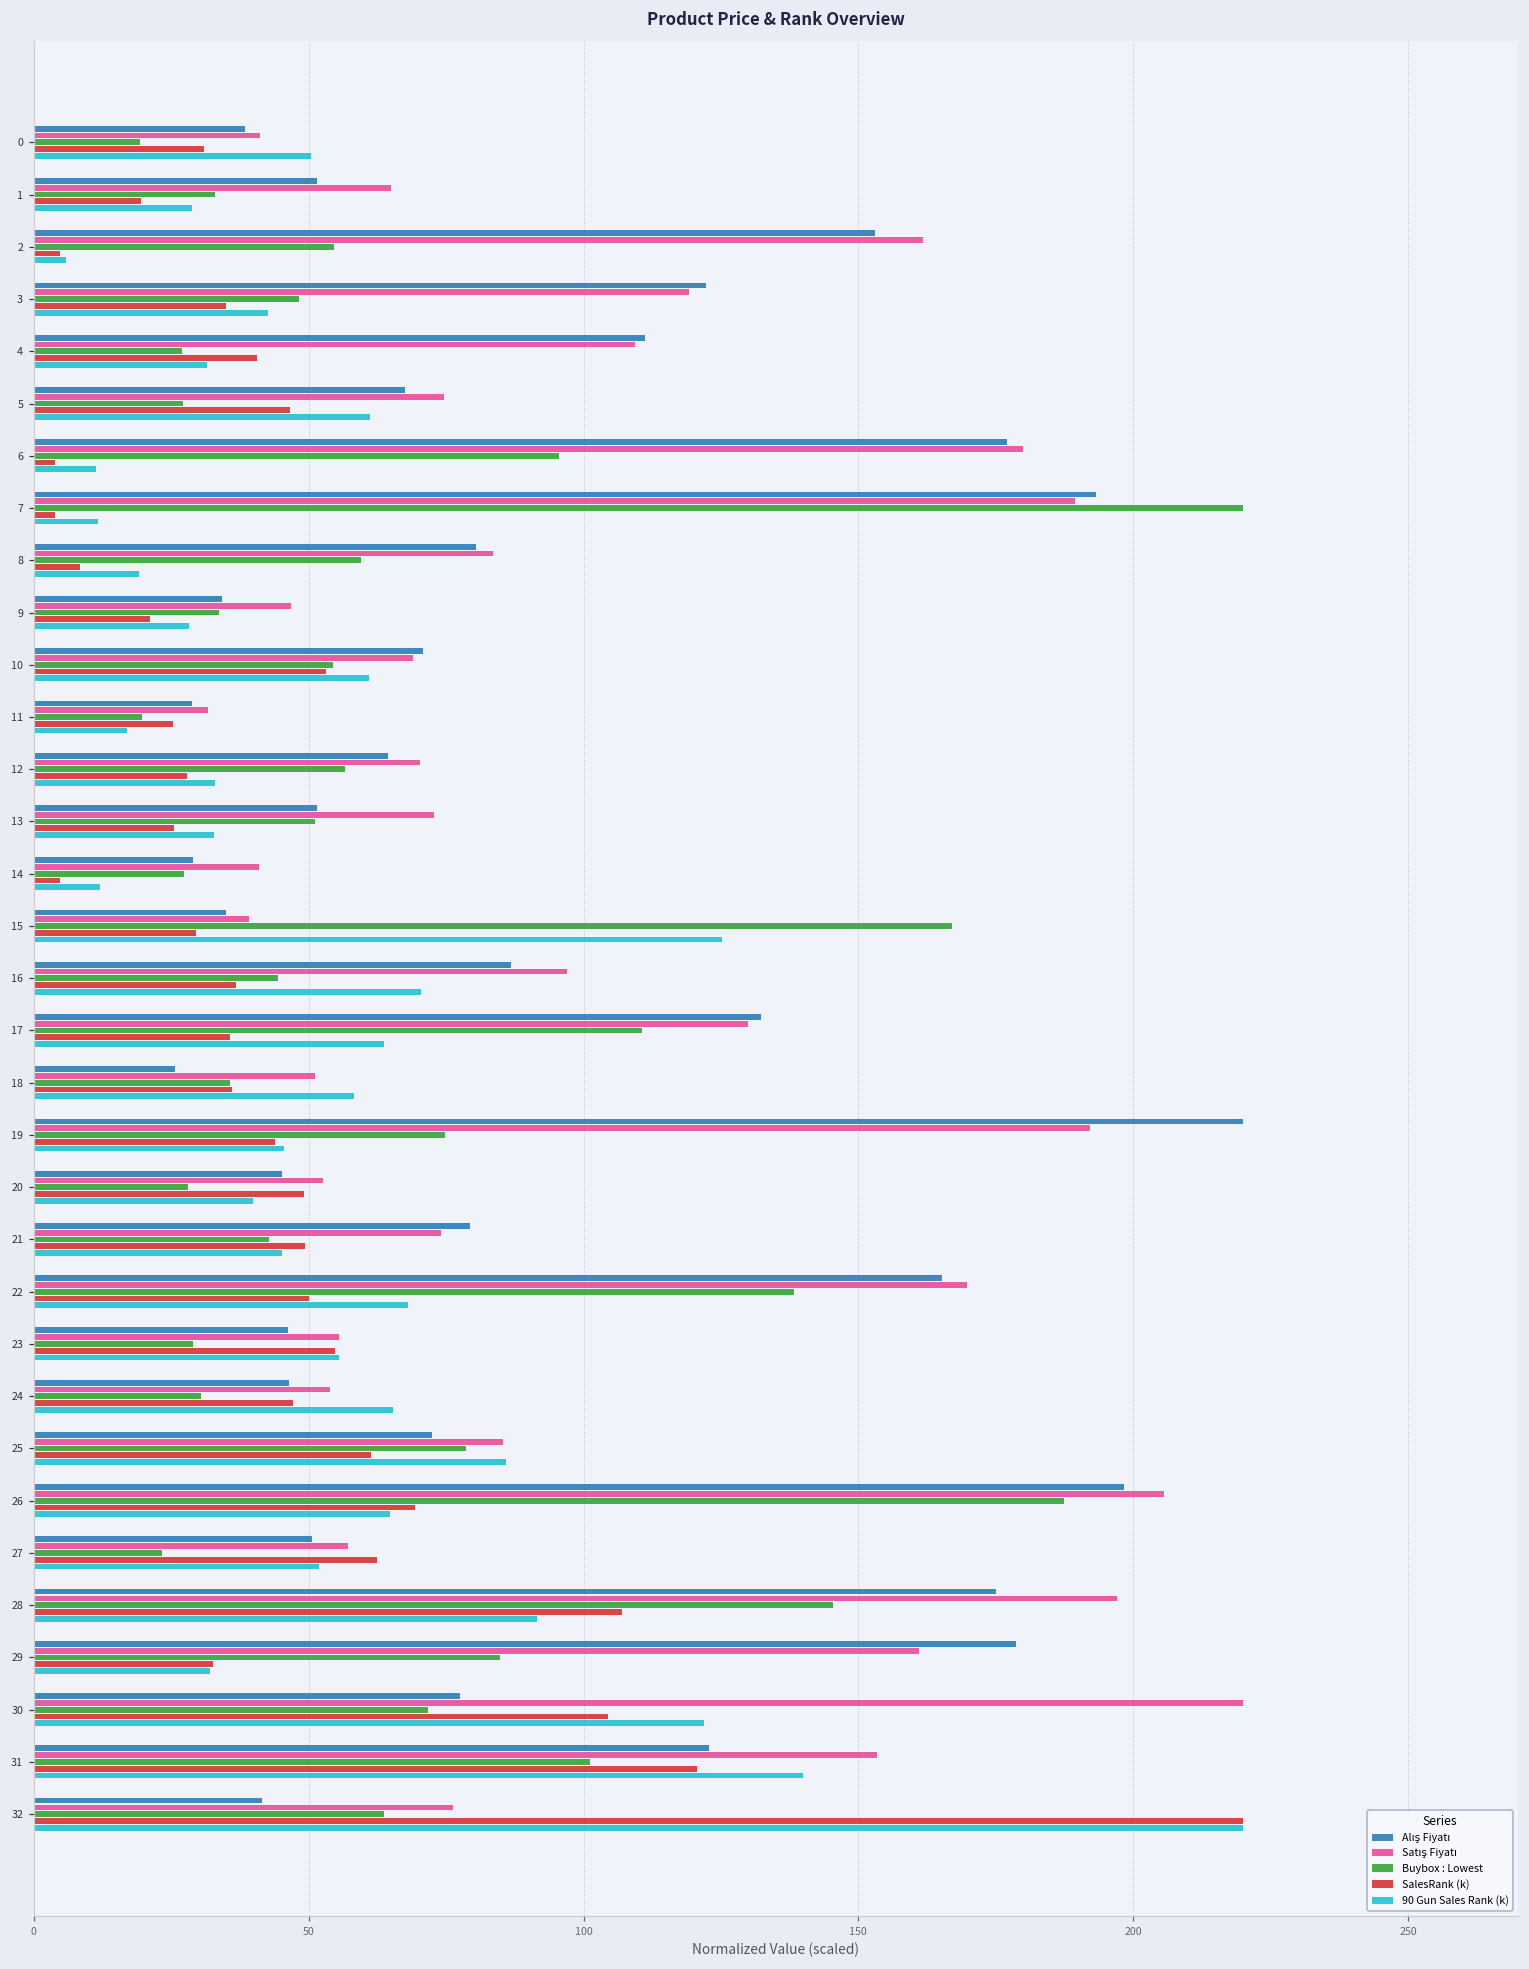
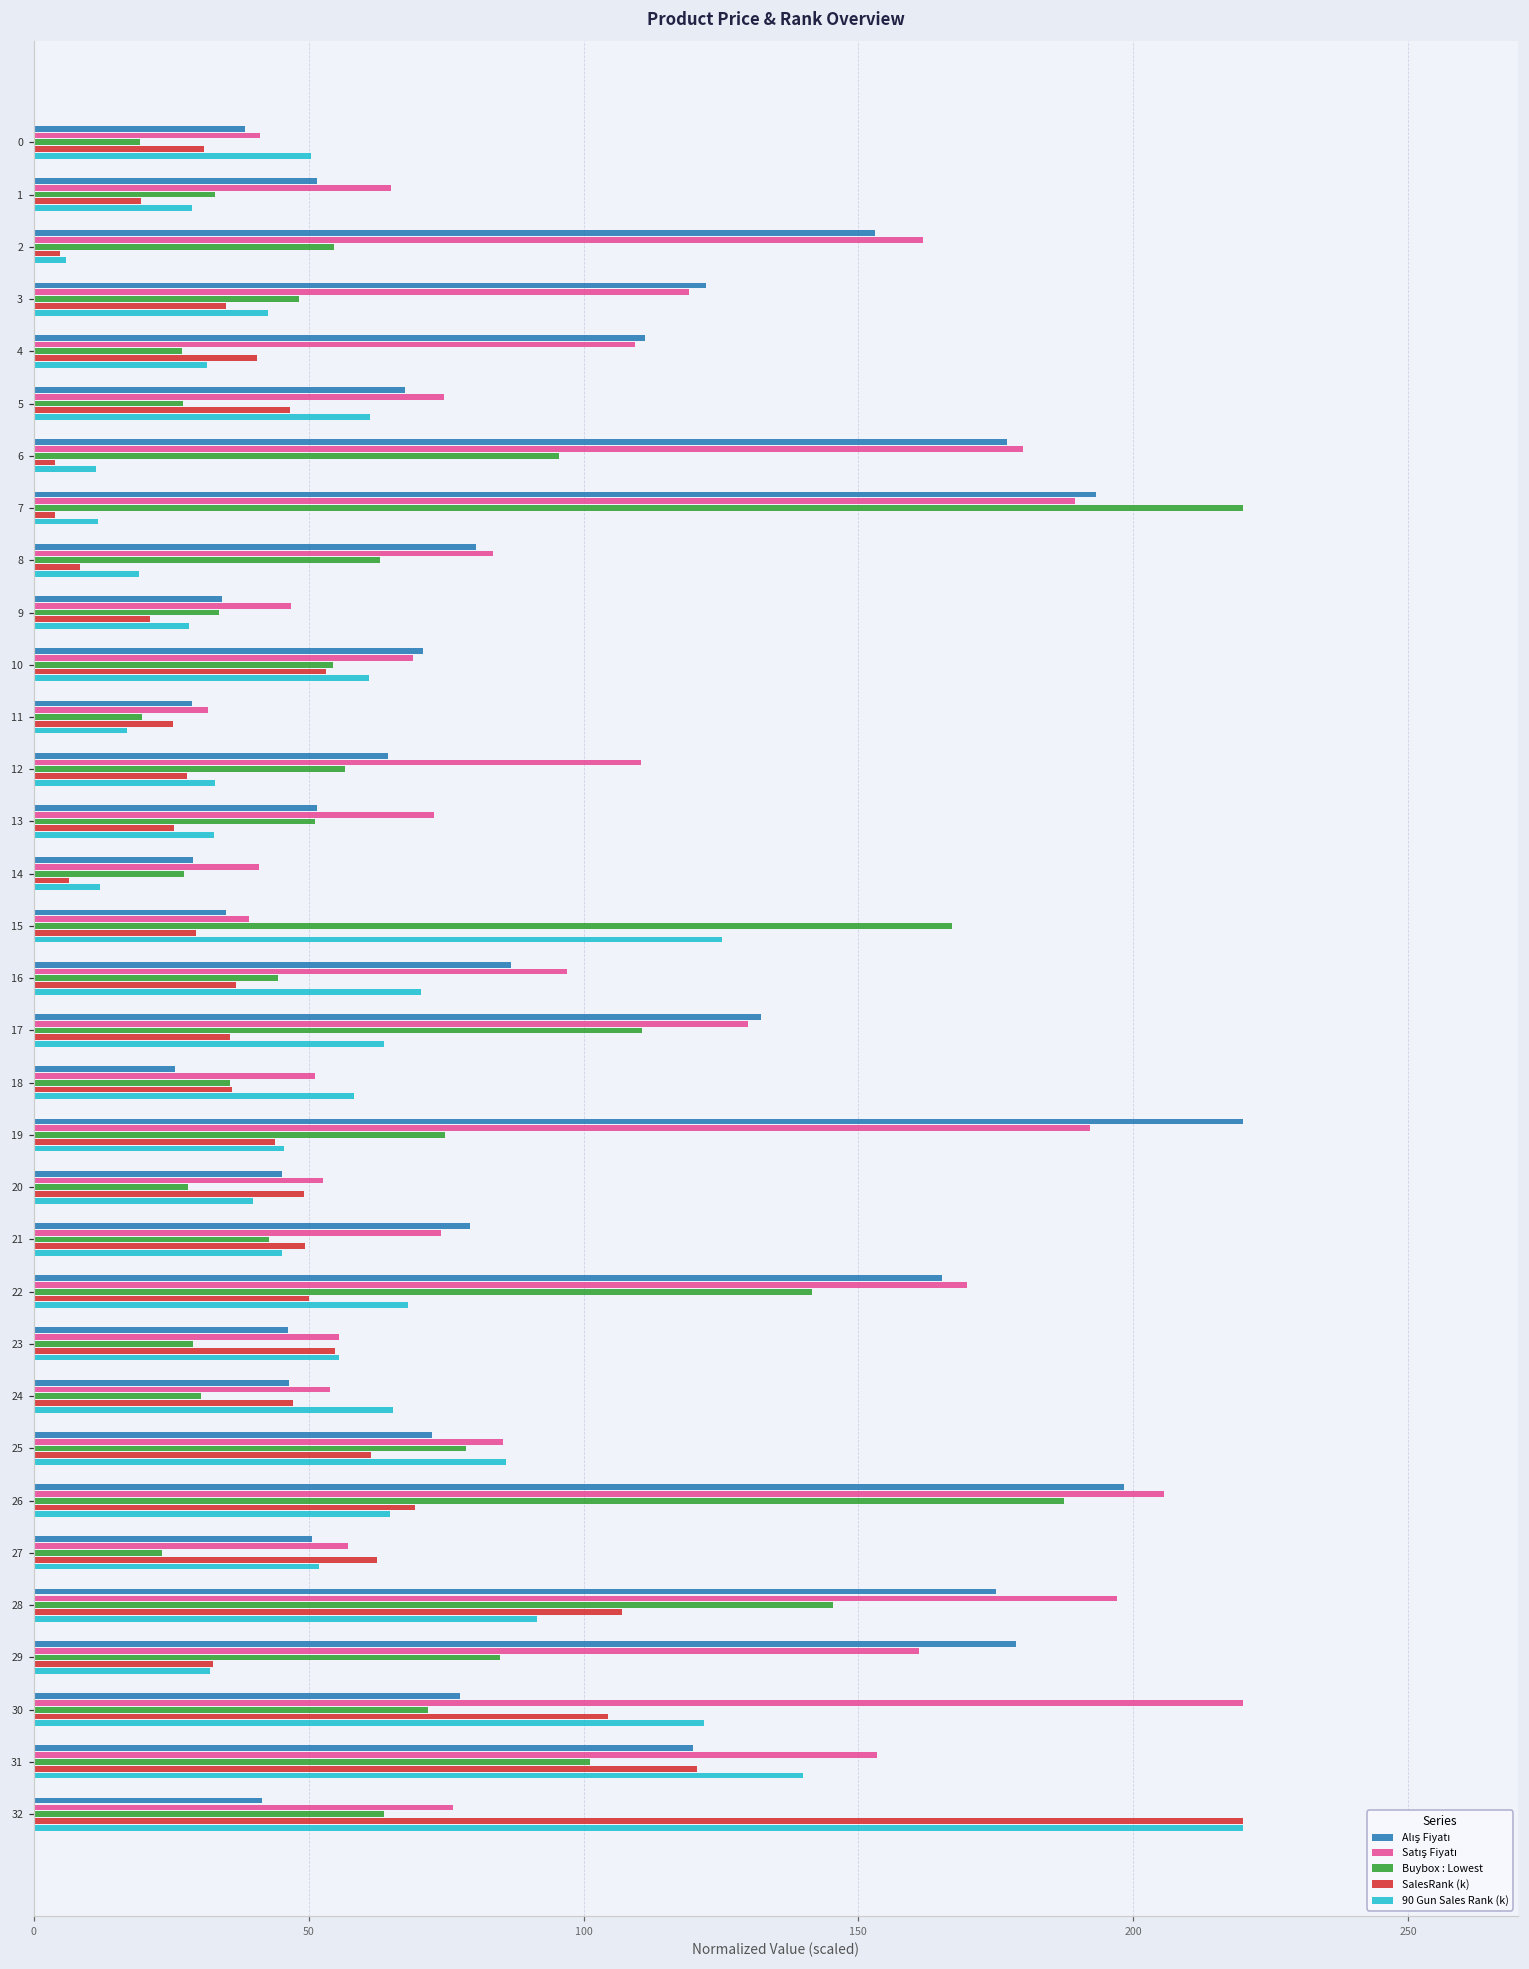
Buybox : Lowest, 8: 60 -> 63
Satış Fiyatı, 12: 70 -> 110
SalesRank (k), 14: 5 -> 6
Buybox : Lowest, 22: 138 -> 142
Alış Fiyatı, 31: 123 -> 120
